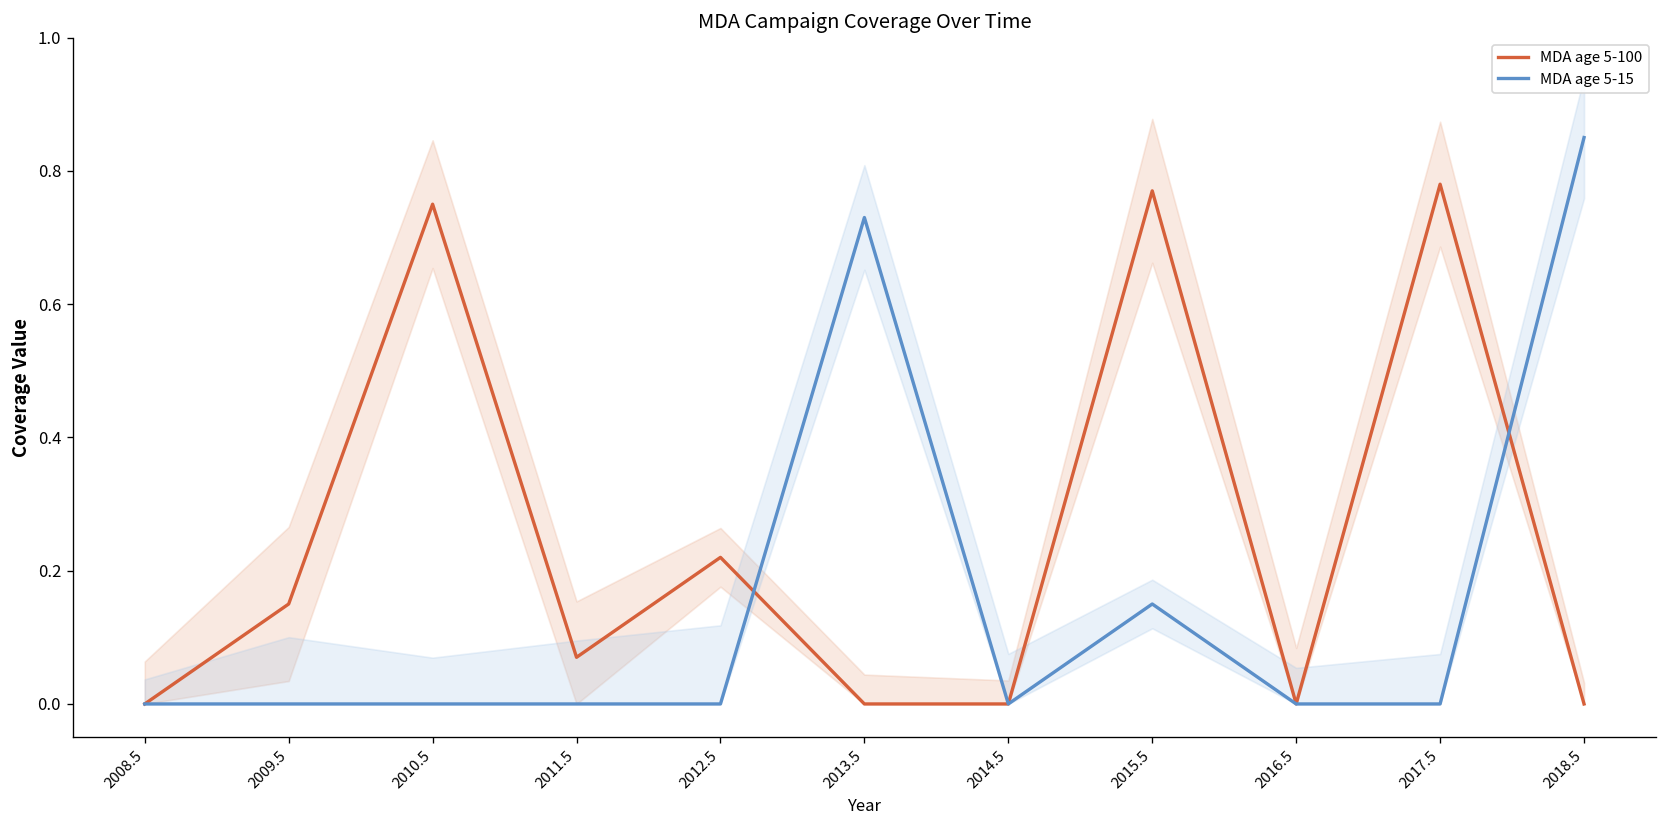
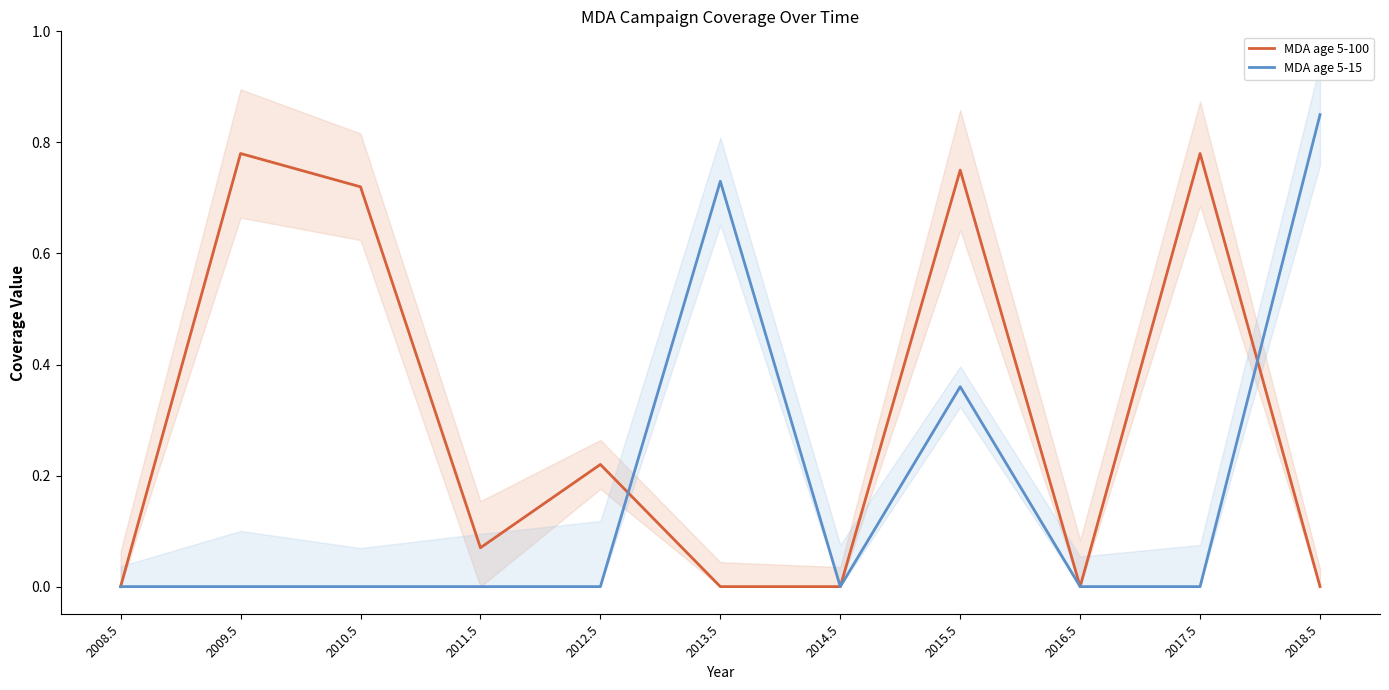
MDA age 5-100, 2009.5: 0.15 -> 0.78
MDA age 5-100, 2010.5: 0.75 -> 0.72
MDA age 5-100, 2015.5: 0.77 -> 0.75
MDA age 5-15, 2015.5: 0.15 -> 0.36
